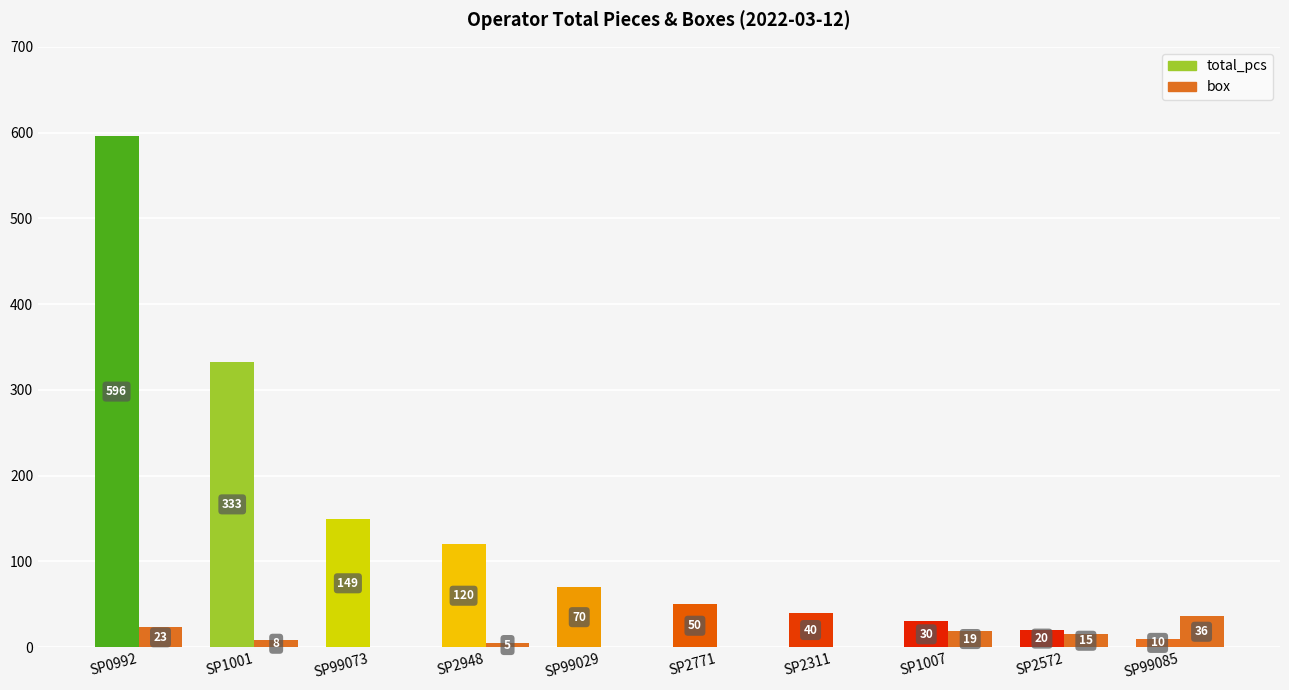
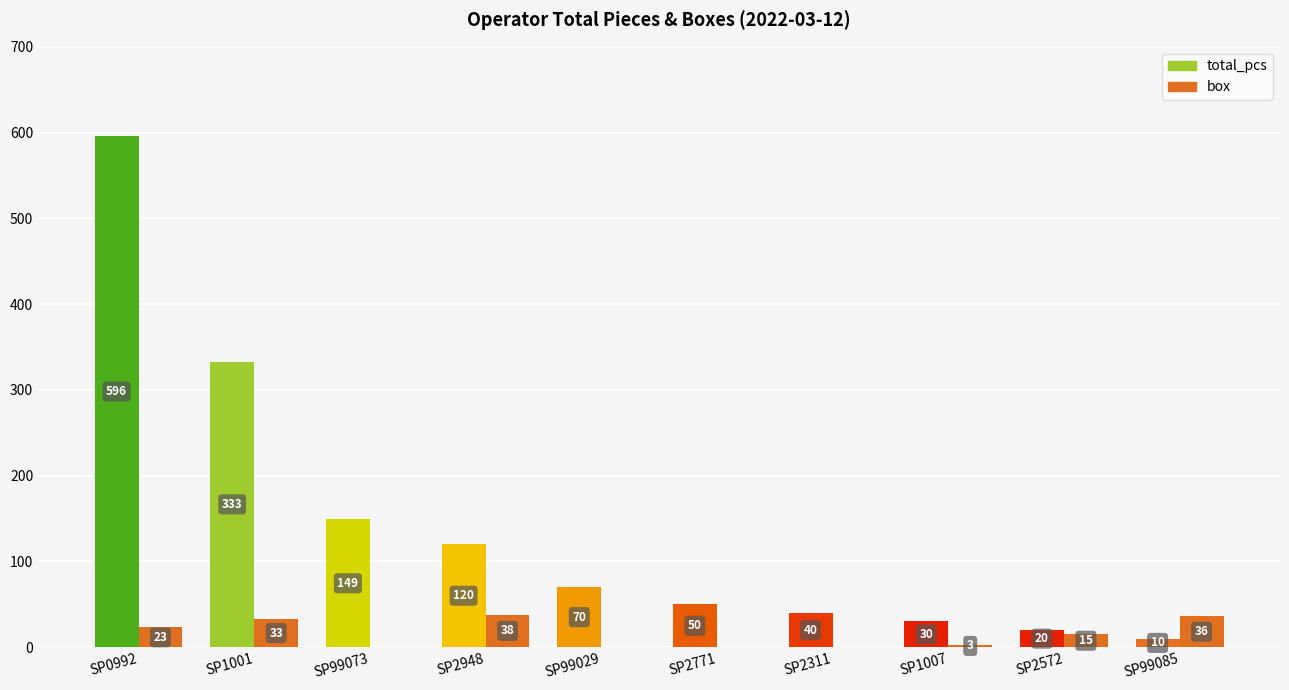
box, SP1001: 8 -> 33
box, SP2948: 5 -> 38
box, SP1007: 19 -> 3
